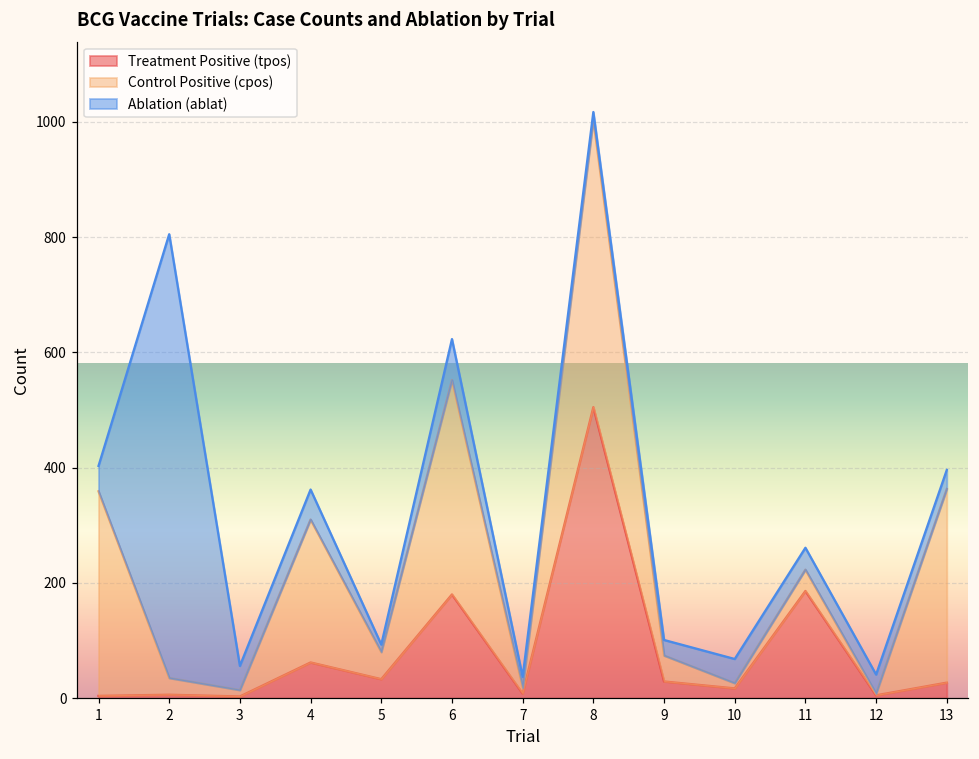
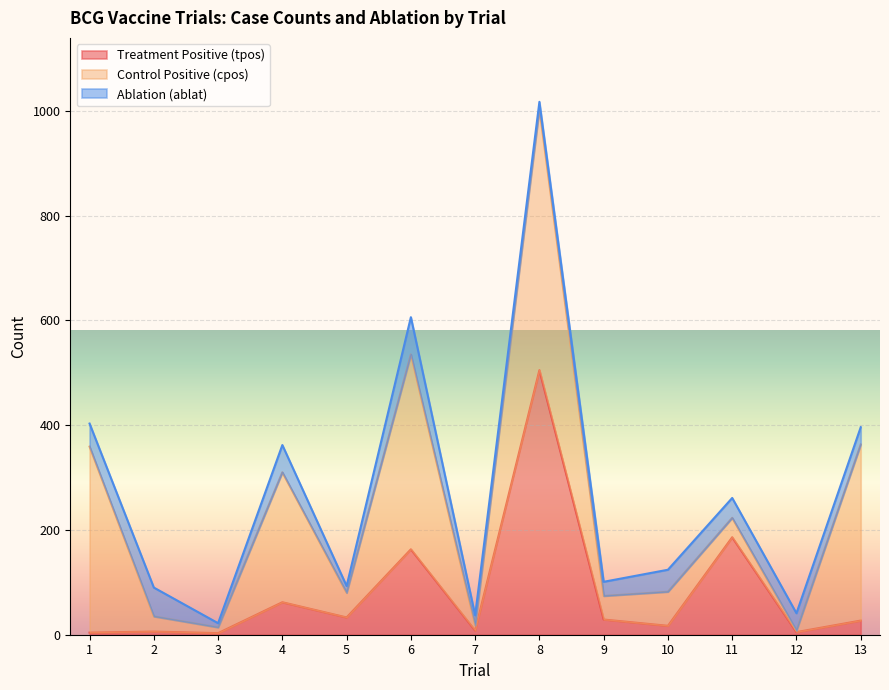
Ablation (ablat), 2: 770 -> 60
Ablation (ablat), 3: 40 -> 10
Treatment Positive (tpos), 6: 180 -> 160
Control Positive (cpos), 10: 10 -> 70
